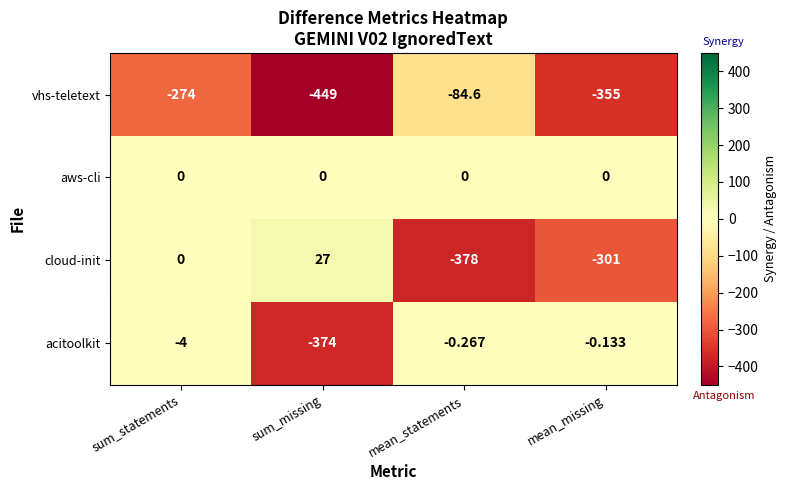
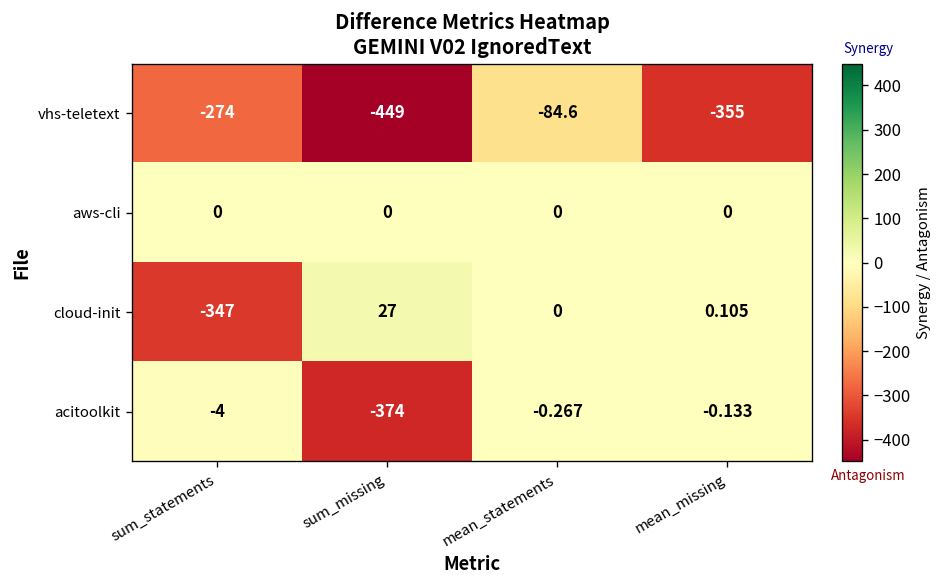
cloud-init, sum_statements: 0 -> -347
cloud-init, mean_statements: -378 -> 0
cloud-init, mean_missing: -301 -> 0.105
